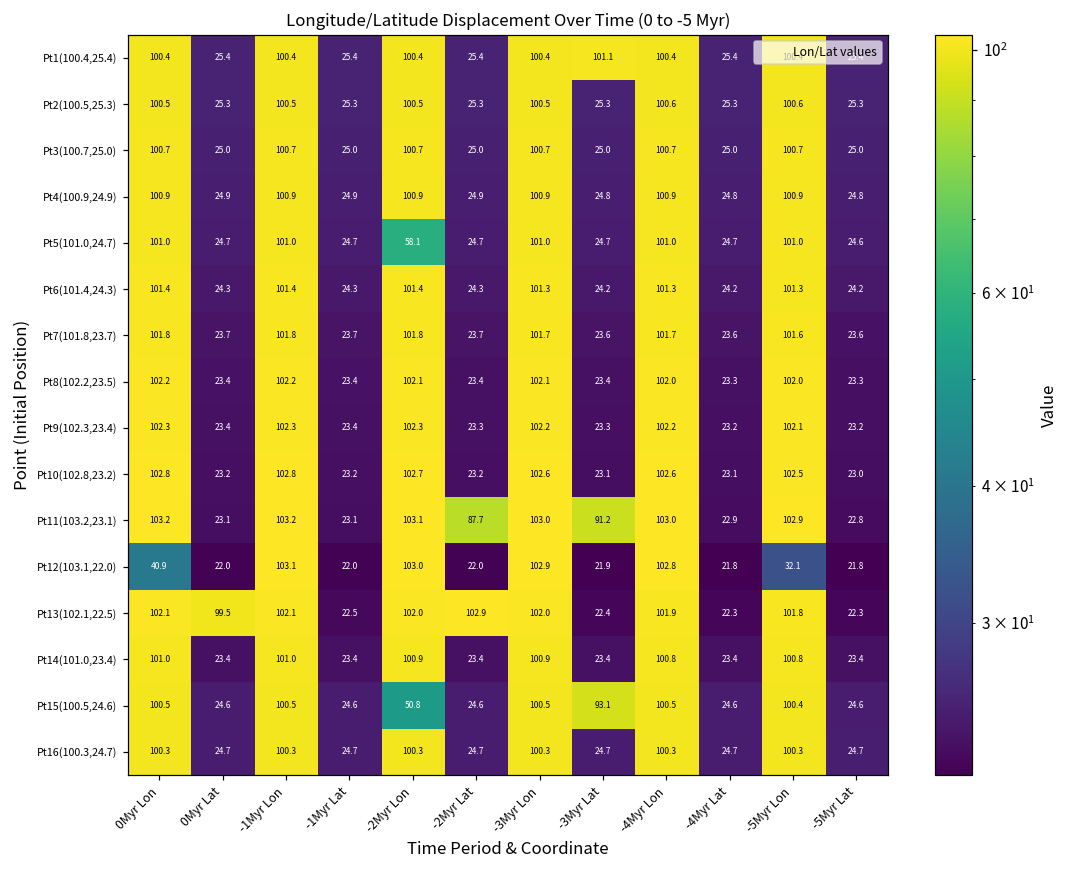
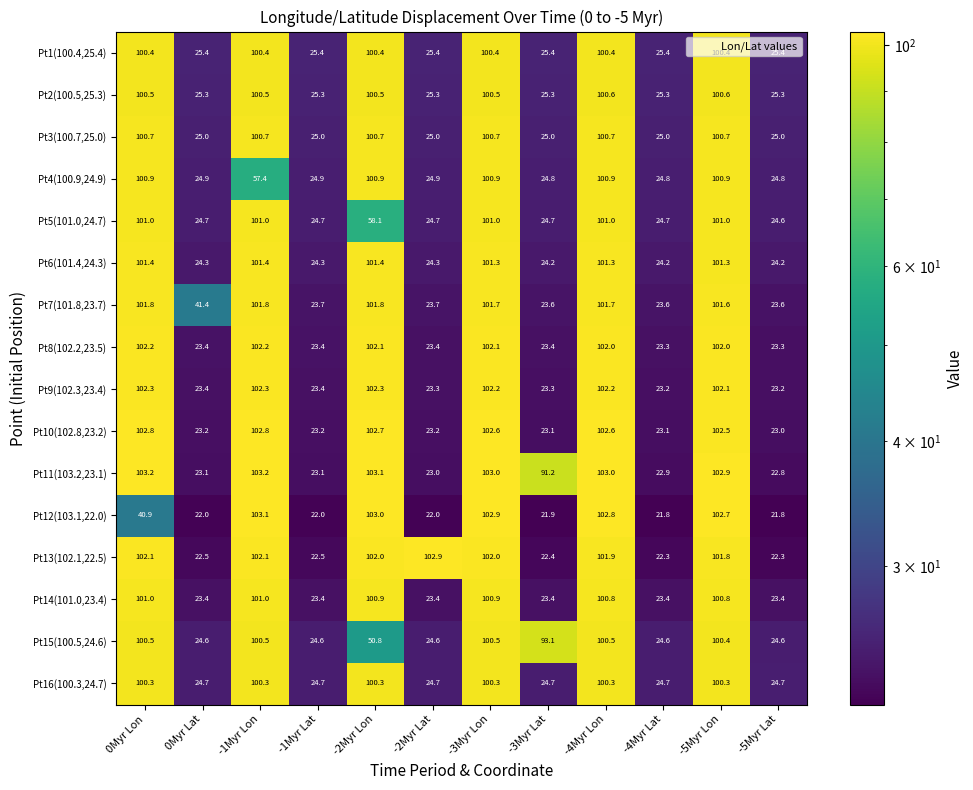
Pt1(100.4,25.4), -3Myr Lat: 101.1 -> 25.4
Pt4(100.9,24.9), -1Myr Lon: 100.9 -> 57.4
Pt7(101.8,23.7), 0Myr Lat: 23.7 -> 41.4
Pt11(103.2,23.1), -2Myr Lat: 87.7 -> 23.0
Pt12(103.1,22.0), -5Myr Lon: 32.1 -> 102.7
Pt13(102.1,22.5), 0Myr Lat: 99.5 -> 22.5
